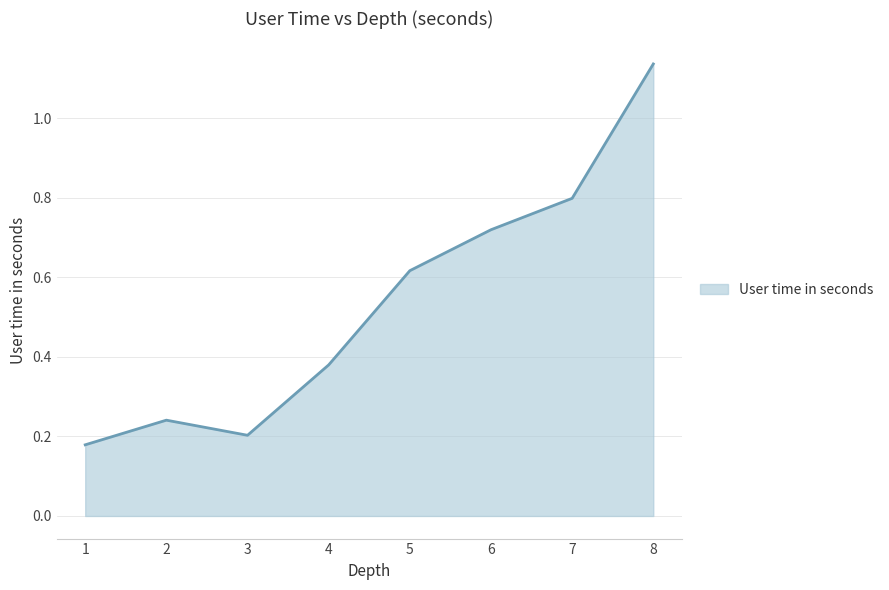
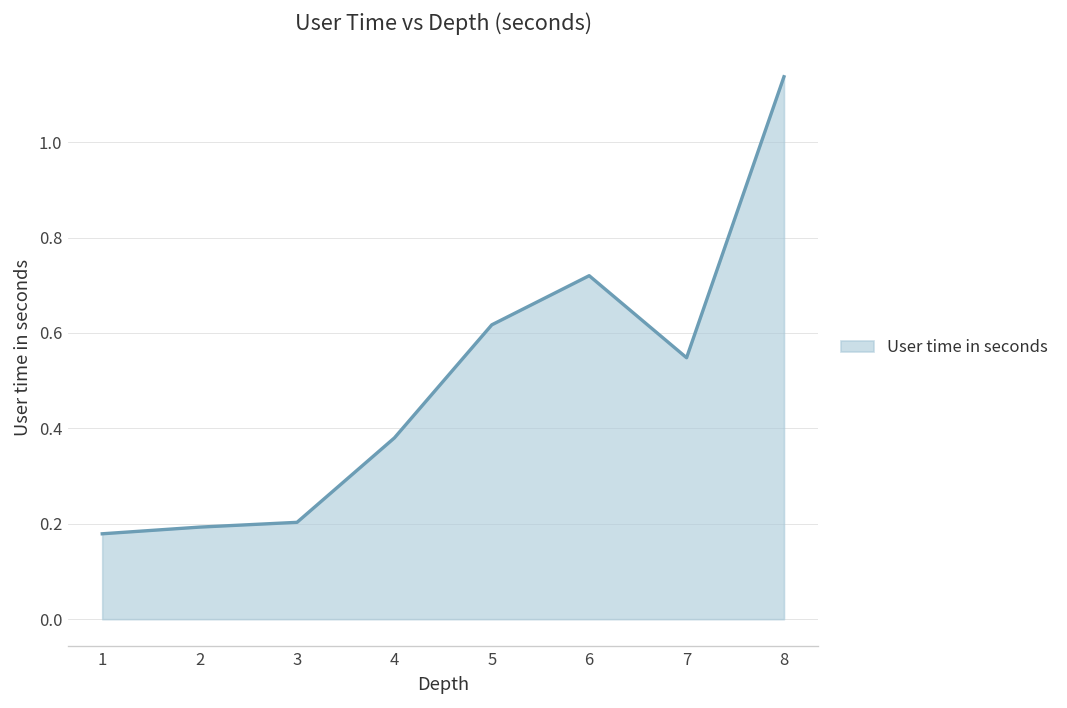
2: 0.24 -> 0.19
7: 0.80 -> 0.55
